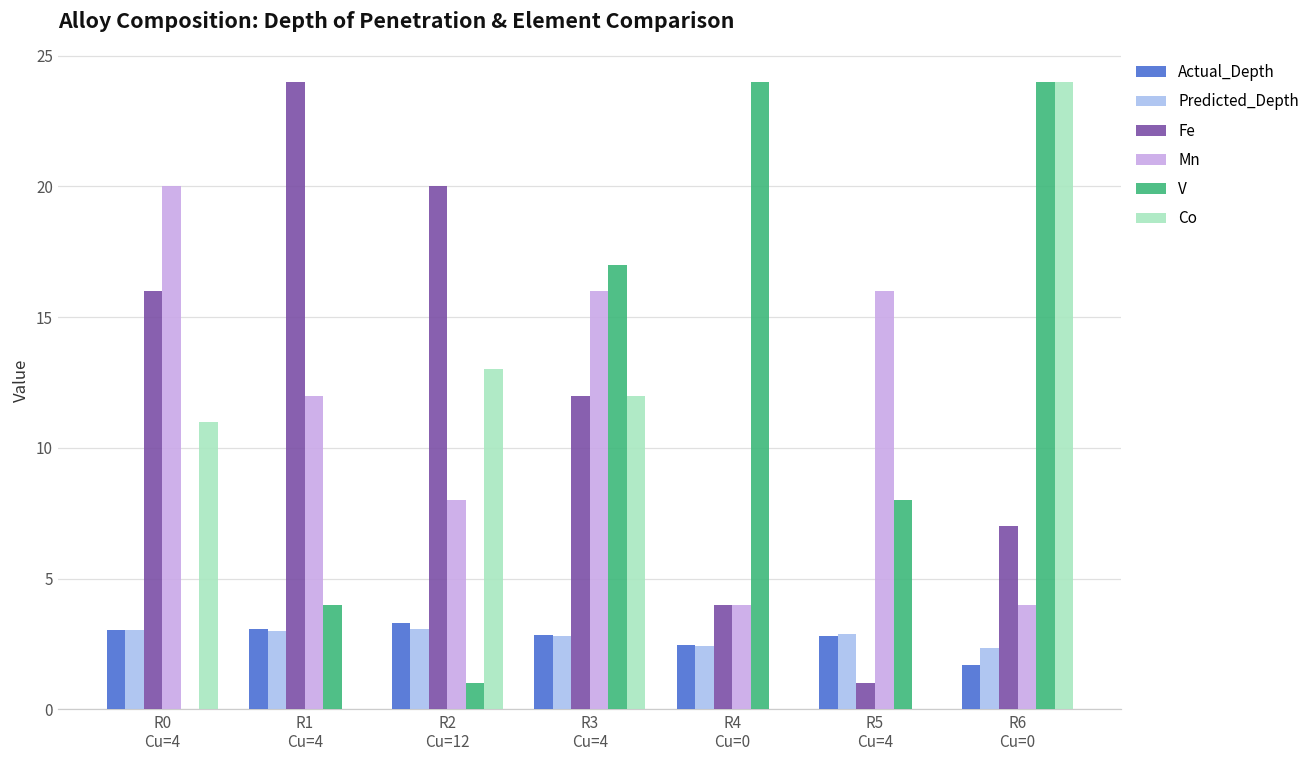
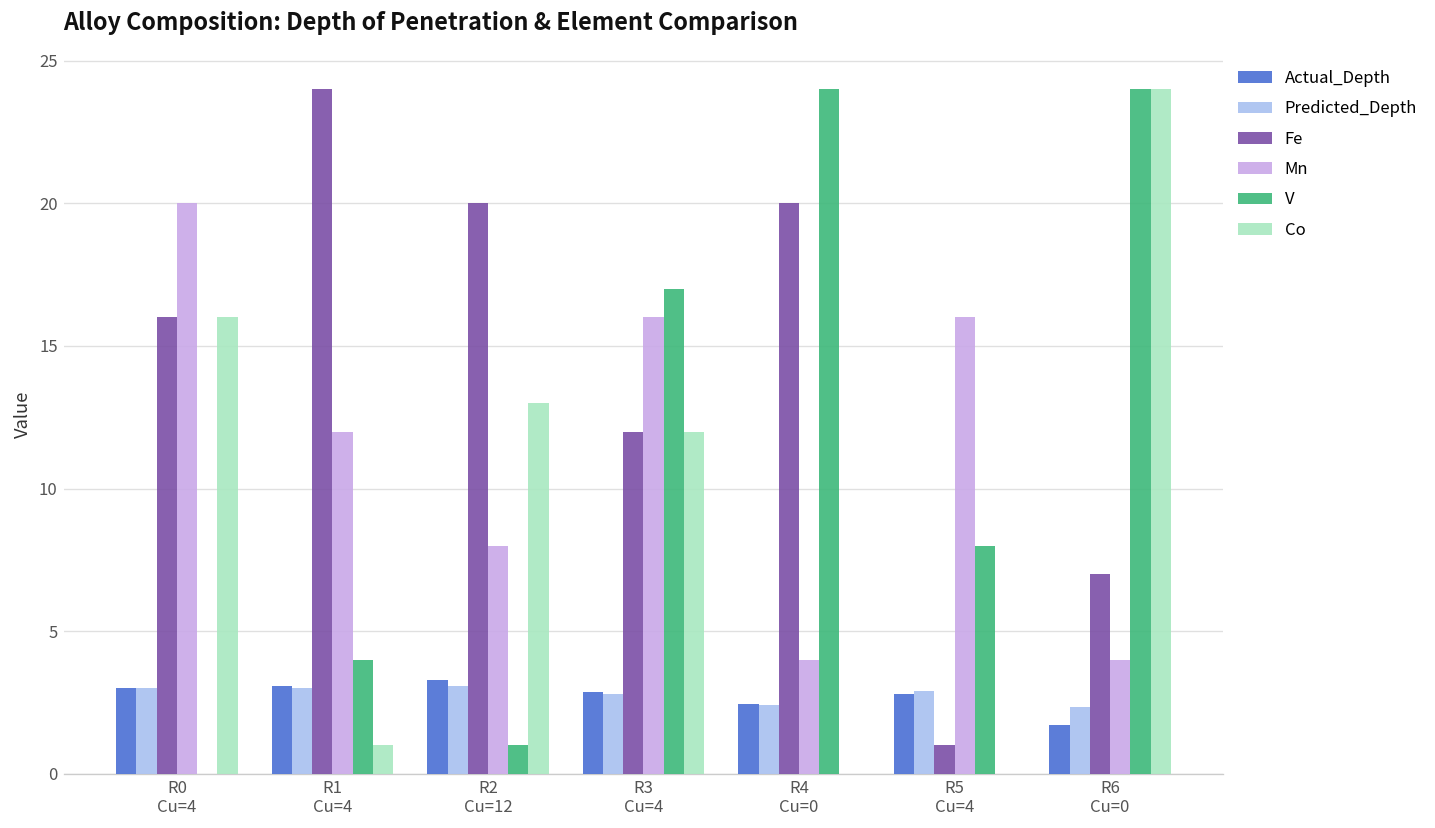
Co, R0 Cu=4: 11 -> 16
Co, R1 Cu=4: 0 -> 1
Fe, R4 Cu=0: 4 -> 20
